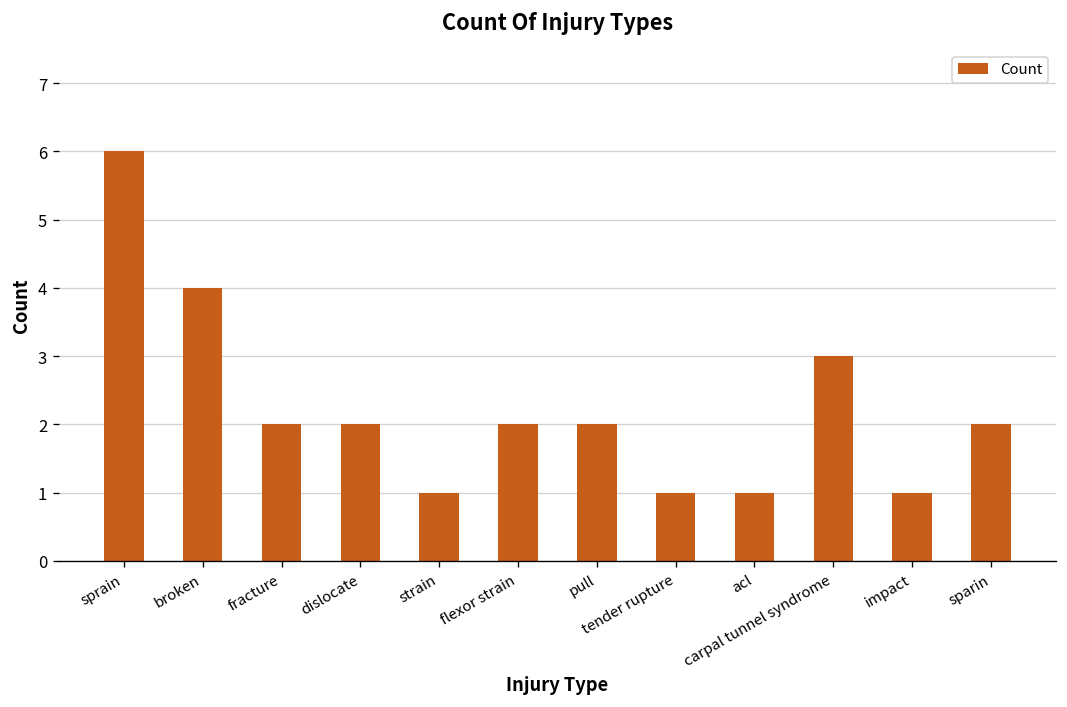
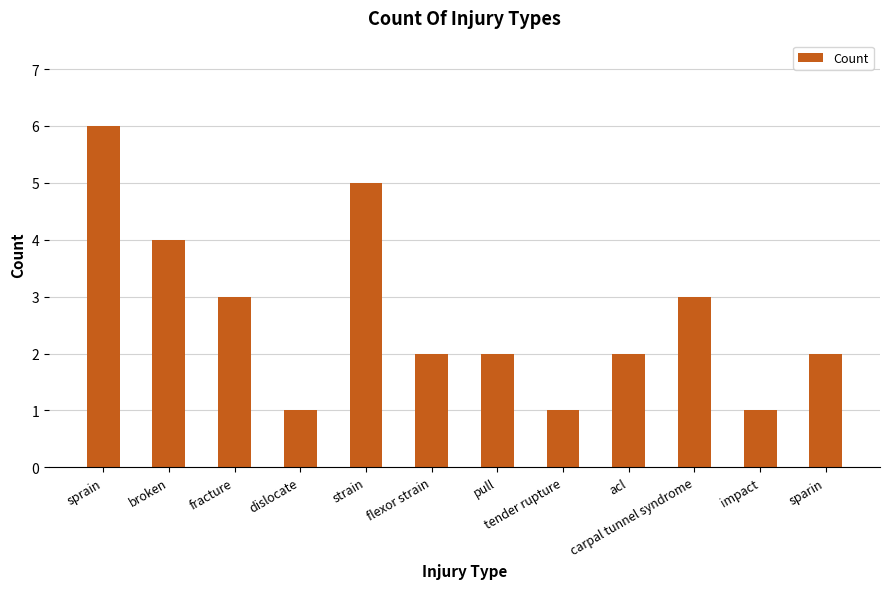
fracture: 2 -> 3
dislocate: 2 -> 1
strain: 1 -> 5
acl: 1 -> 2
